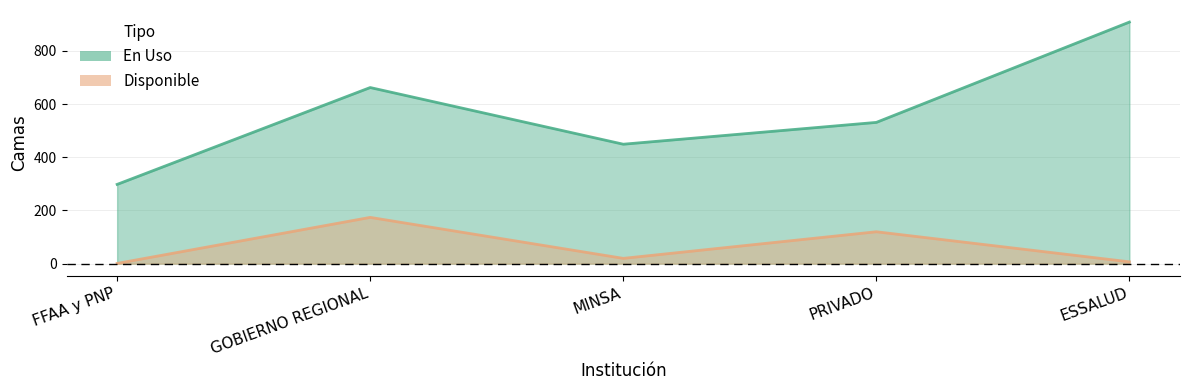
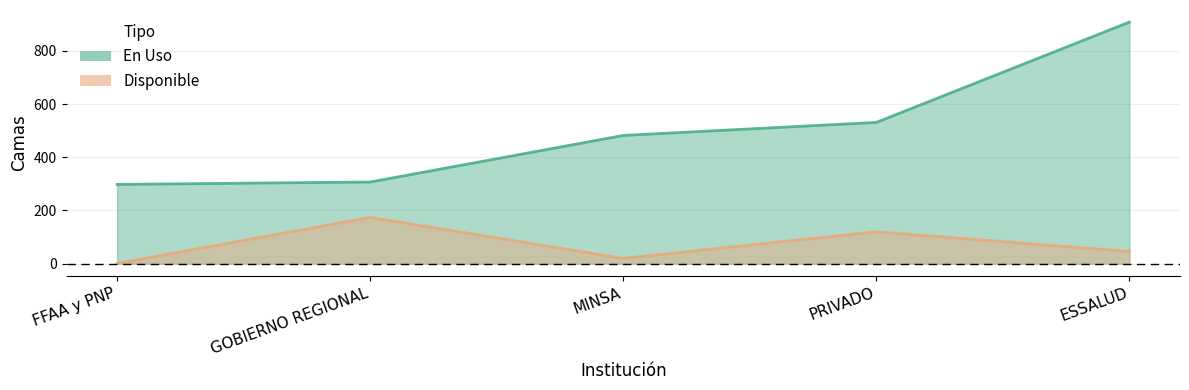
En Uso, GOBIERNO REGIONAL: 660 -> 310
En Uso, MINSA: 450 -> 480
Disponible, ESSALUD: 10 -> 50
